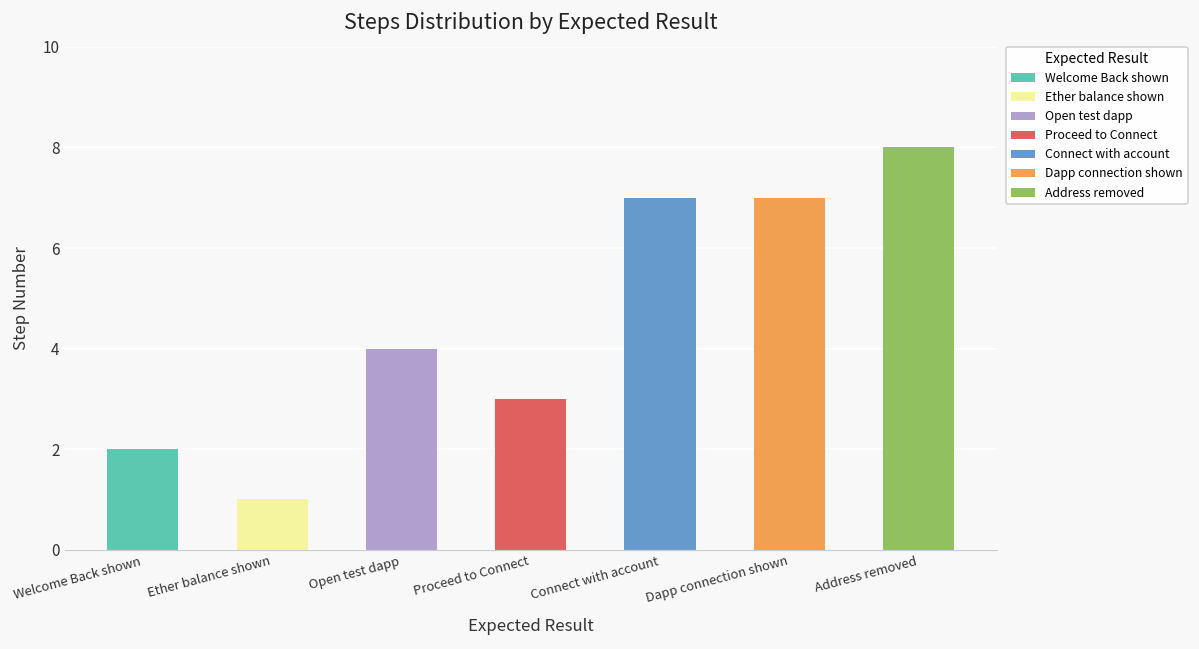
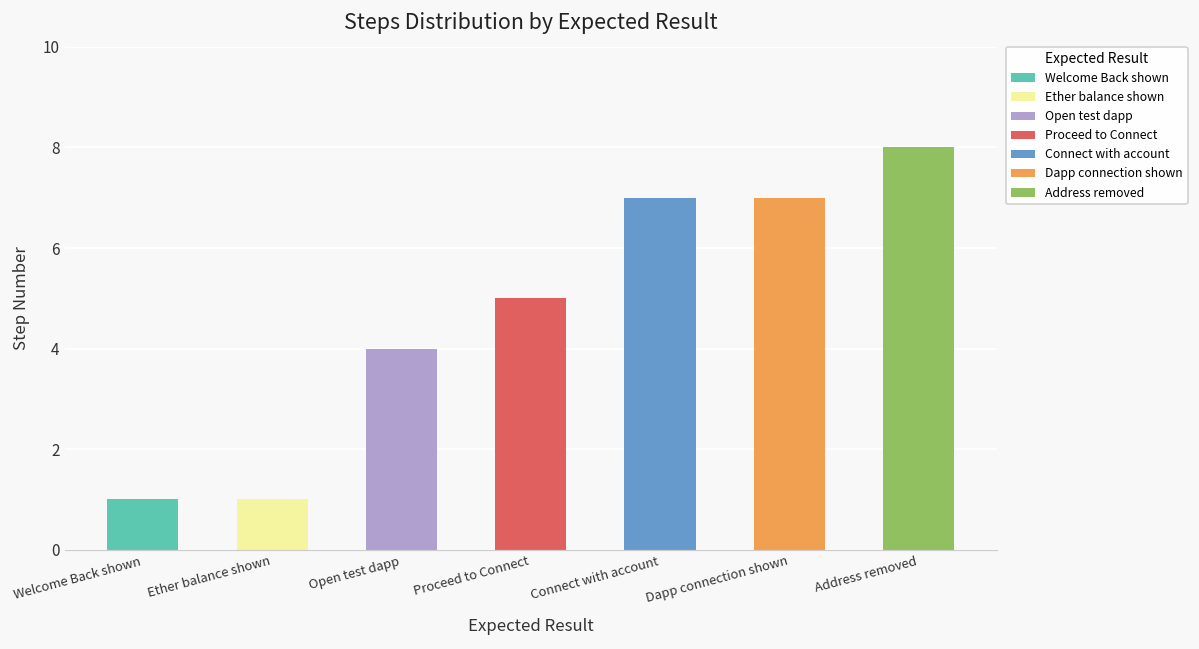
Welcome Back shown: 2 -> 1
Proceed to Connect: 3 -> 5
